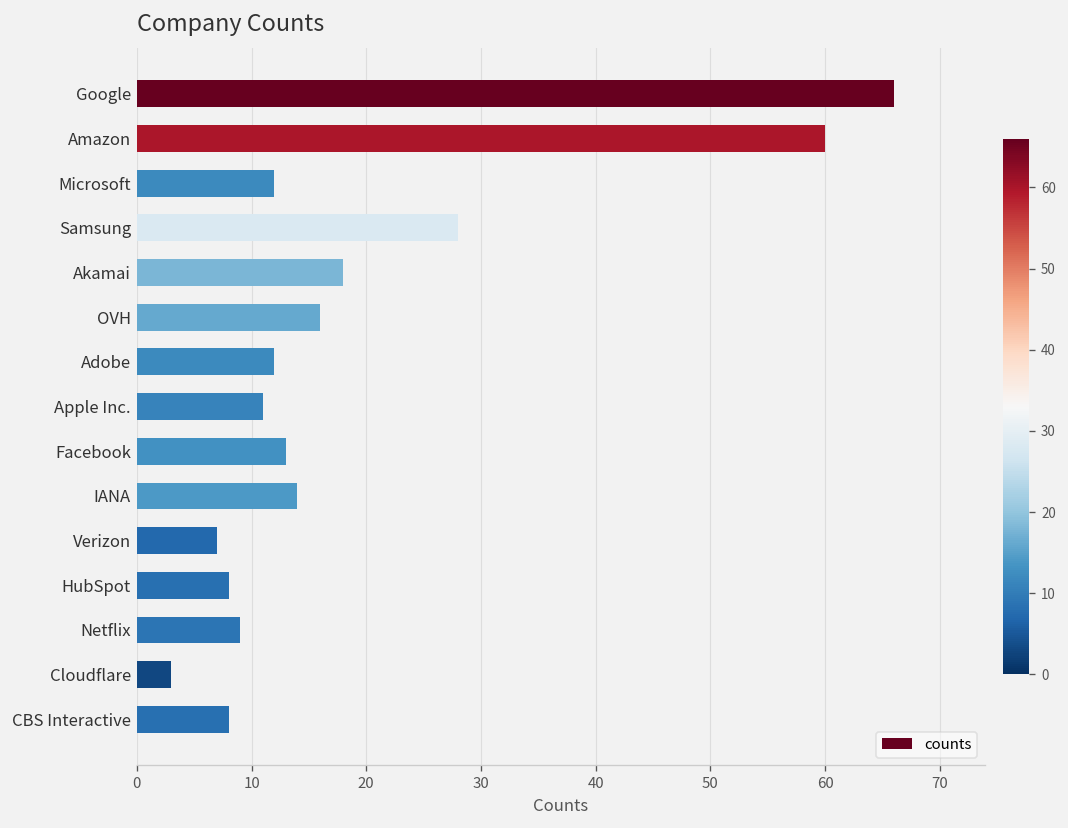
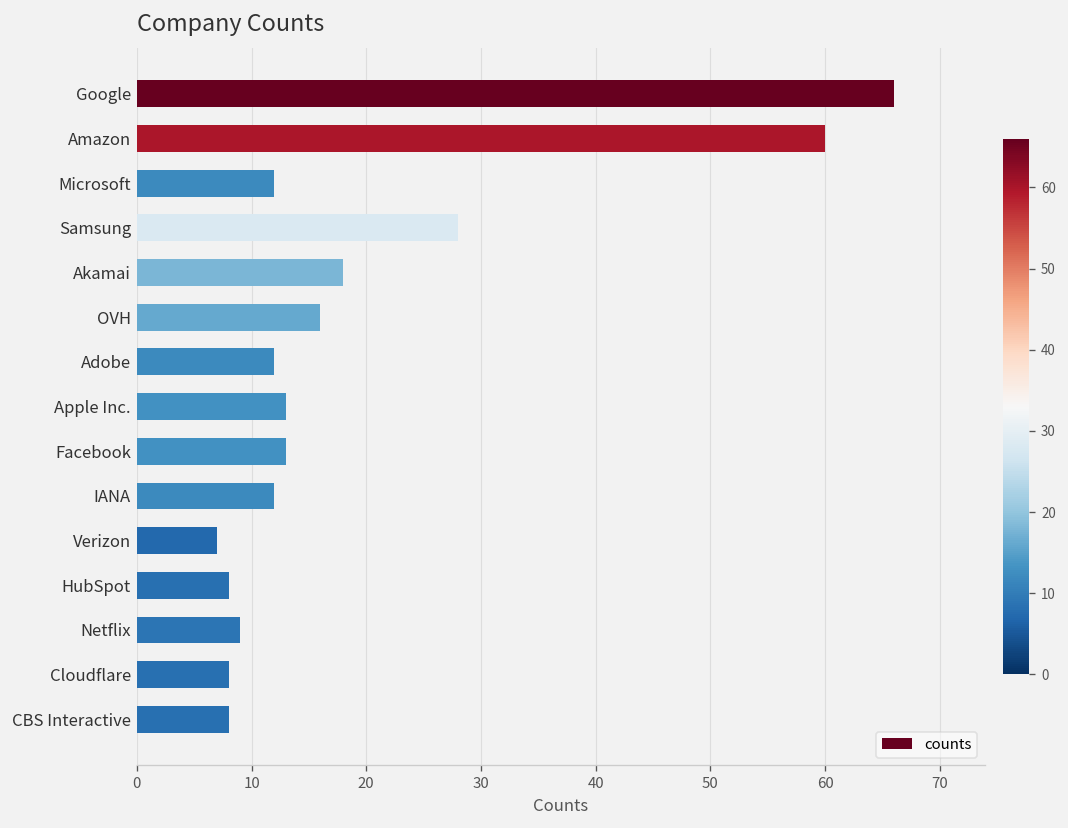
Apple Inc.: 11 -> 13
IANA: 14 -> 12
Cloudflare: 3 -> 8
